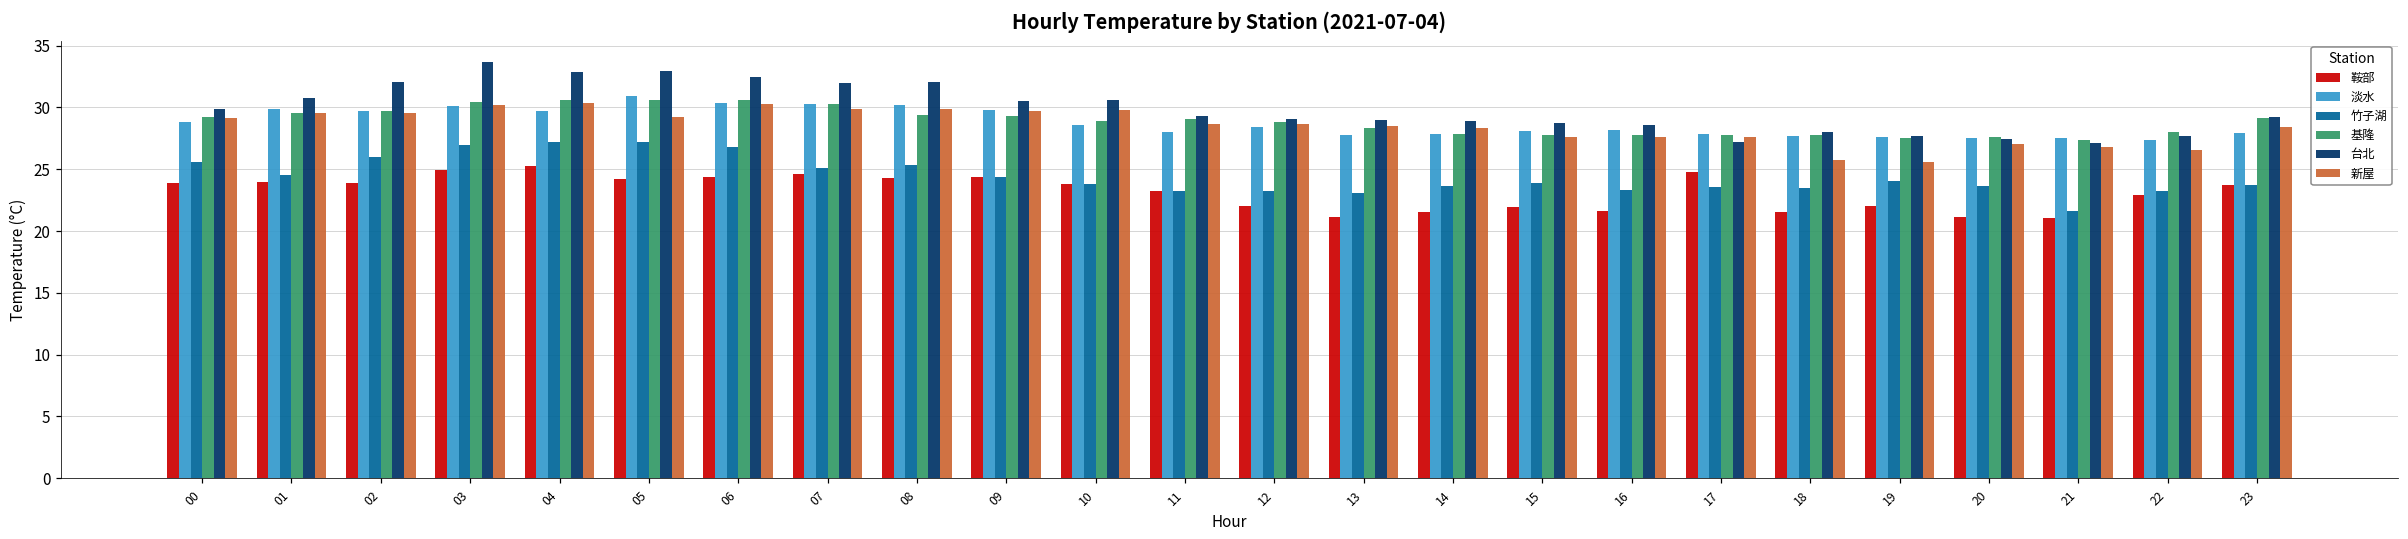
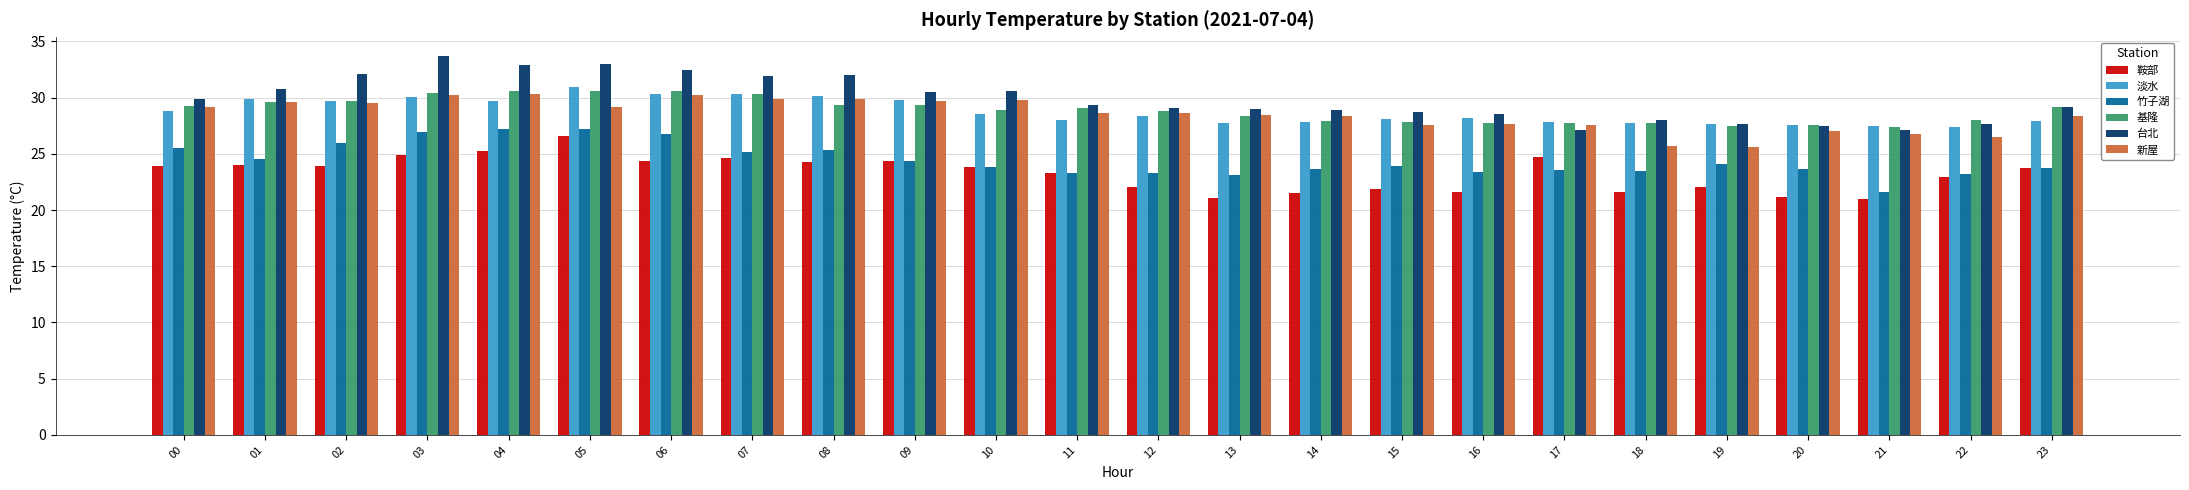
鞍部, 05: 24.2 -> 26.6
